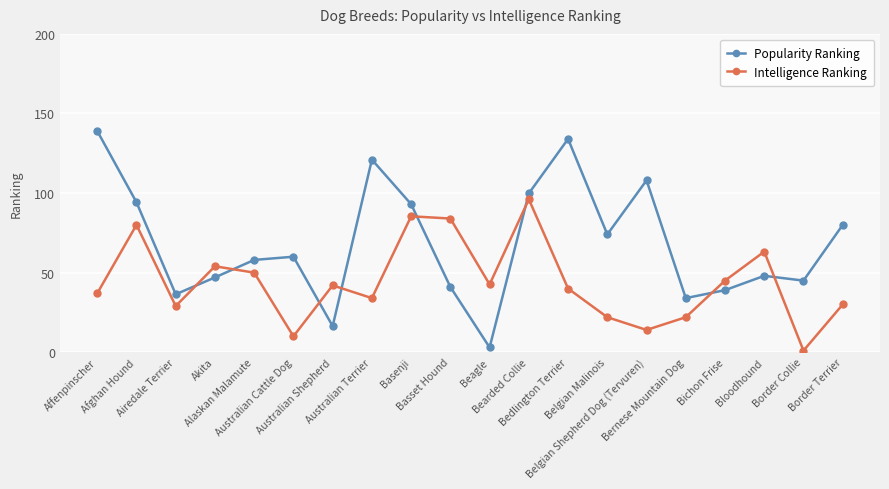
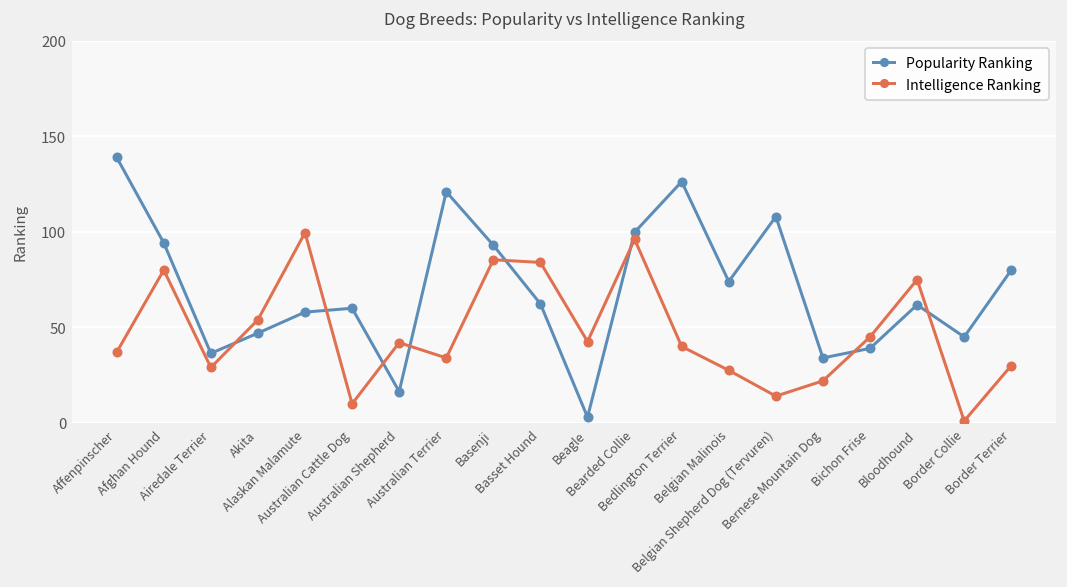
Intelligence Ranking, Alaskan Malamute: 50 -> 100
Popularity Ranking, Basset Hound: 41 -> 62
Popularity Ranking, Bedlington Terrier: 134 -> 126
Intelligence Ranking, Belgian Malinois: 22 -> 28
Popularity Ranking, Bloodhound: 48 -> 62
Intelligence Ranking, Bloodhound: 63 -> 75
